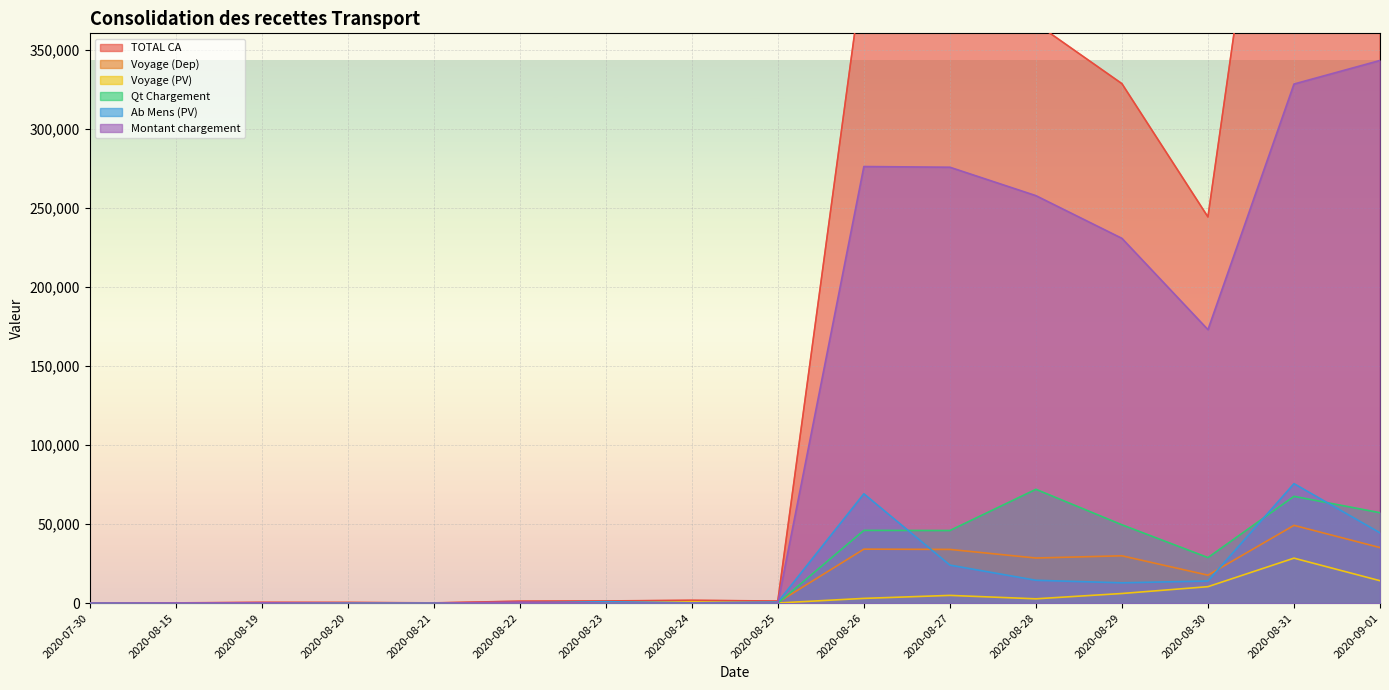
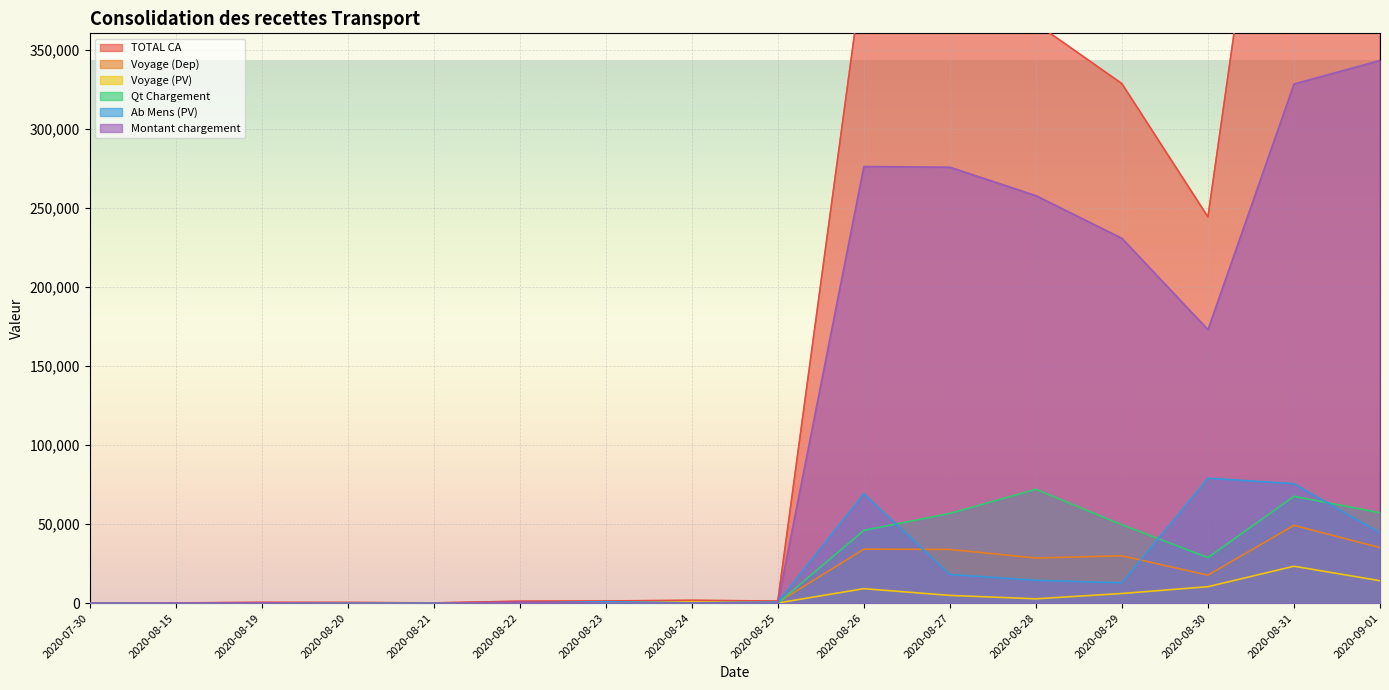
Voyage (PV), 2020-08-26: 3,000 -> 9,000
Qt Chargement, 2020-08-27: 46,000 -> 57,000
Ab Mens (PV), 2020-08-27: 24,000 -> 18,000
Ab Mens (PV), 2020-08-30: 14,000 -> 79,000
Voyage (PV), 2020-08-31: 29,000 -> 23,000
